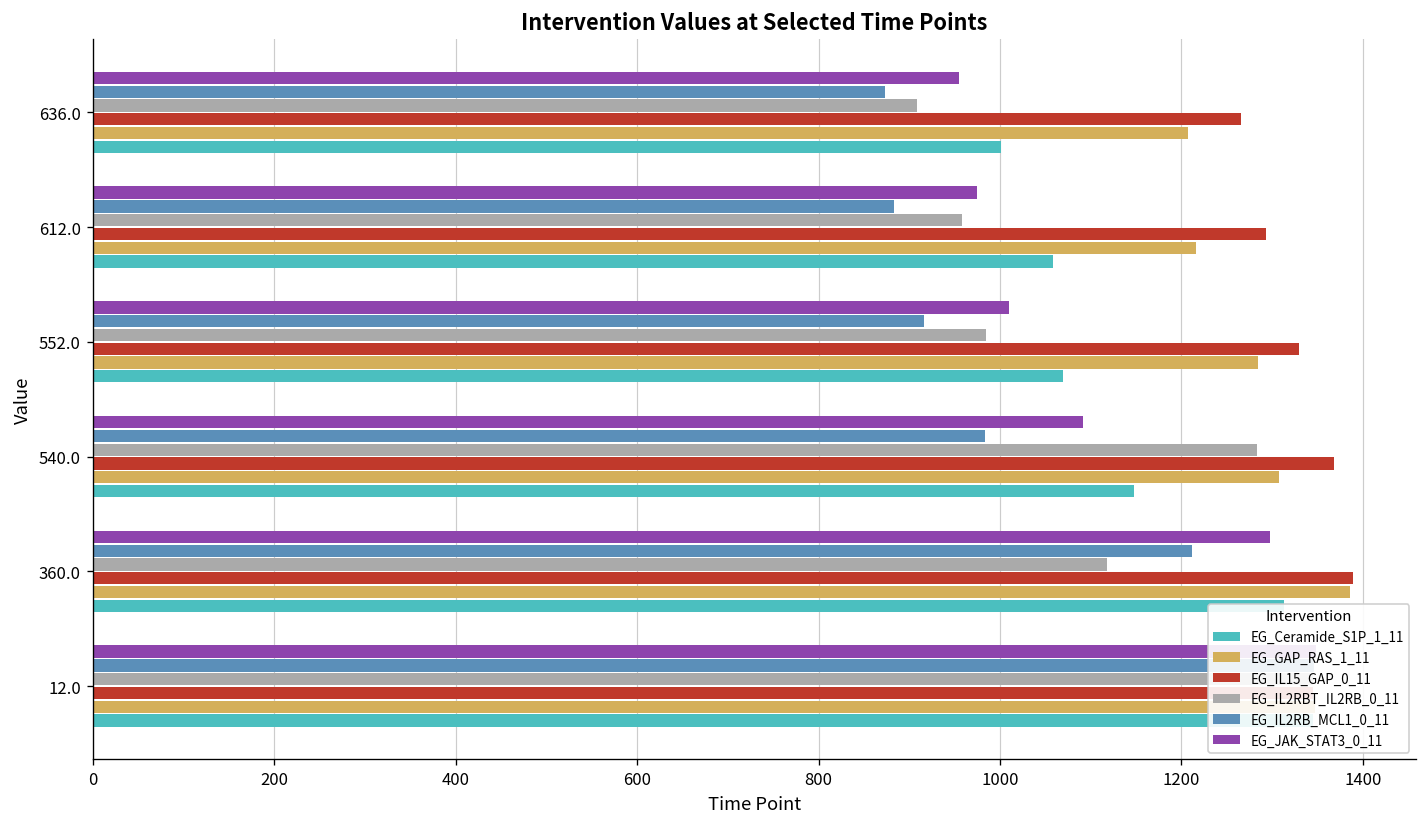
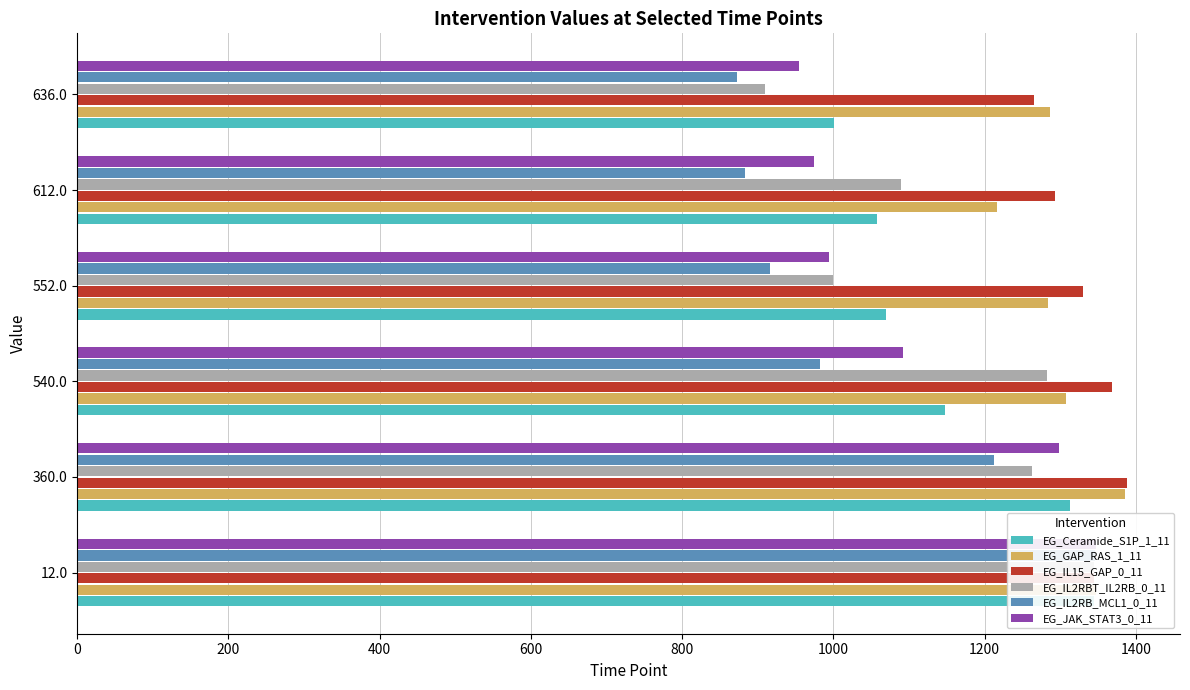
EG_GAP_RAS_1_11, 636.0: 1210 -> 1290
EG_IL2RBT_IL2RB_0_11, 612.0: 960 -> 1090
EG_JAK_STAT3_0_11, 552.0: 1010 -> 990
EG_IL2RBT_IL2RB_0_11, 552.0: 990 -> 1000
EG_IL2RBT_IL2RB_0_11, 360.0: 1120 -> 1260
